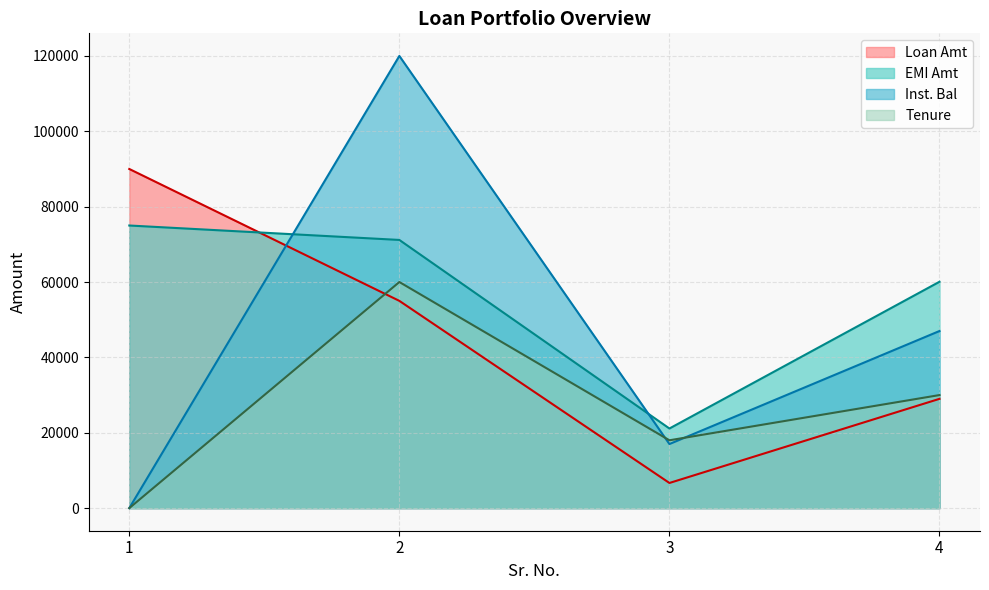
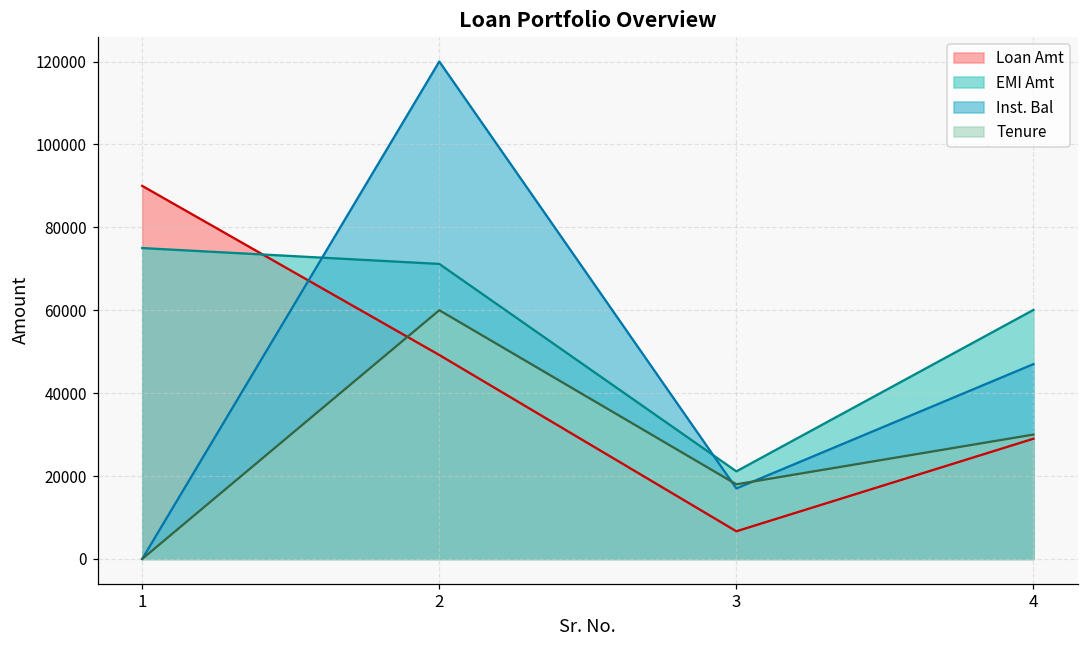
Loan Amt, 2: 55000 -> 49000
